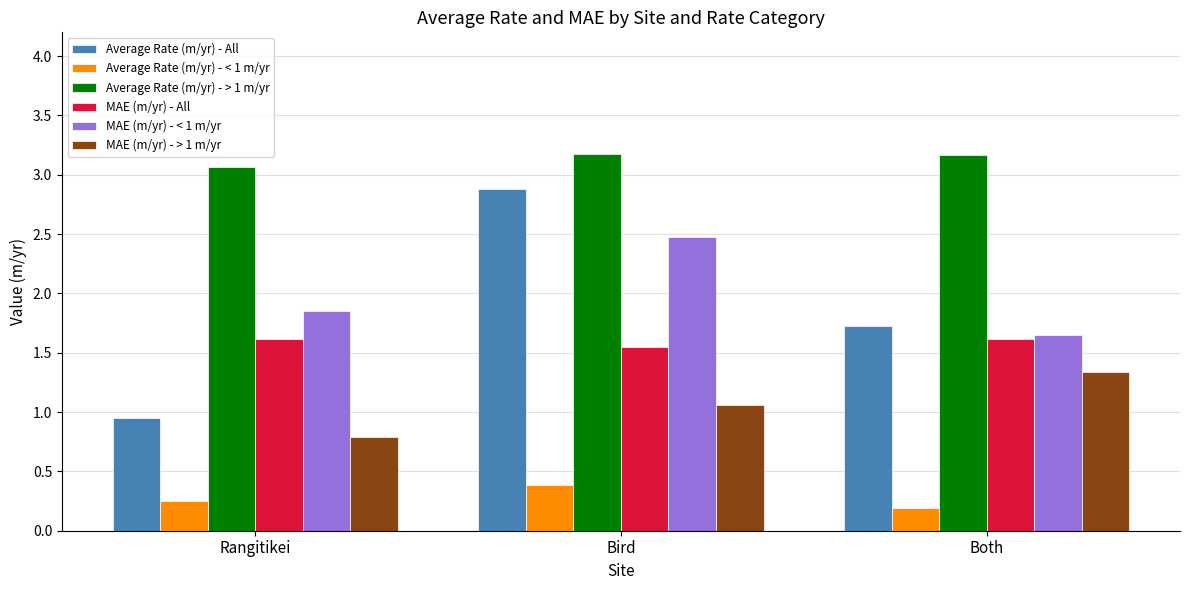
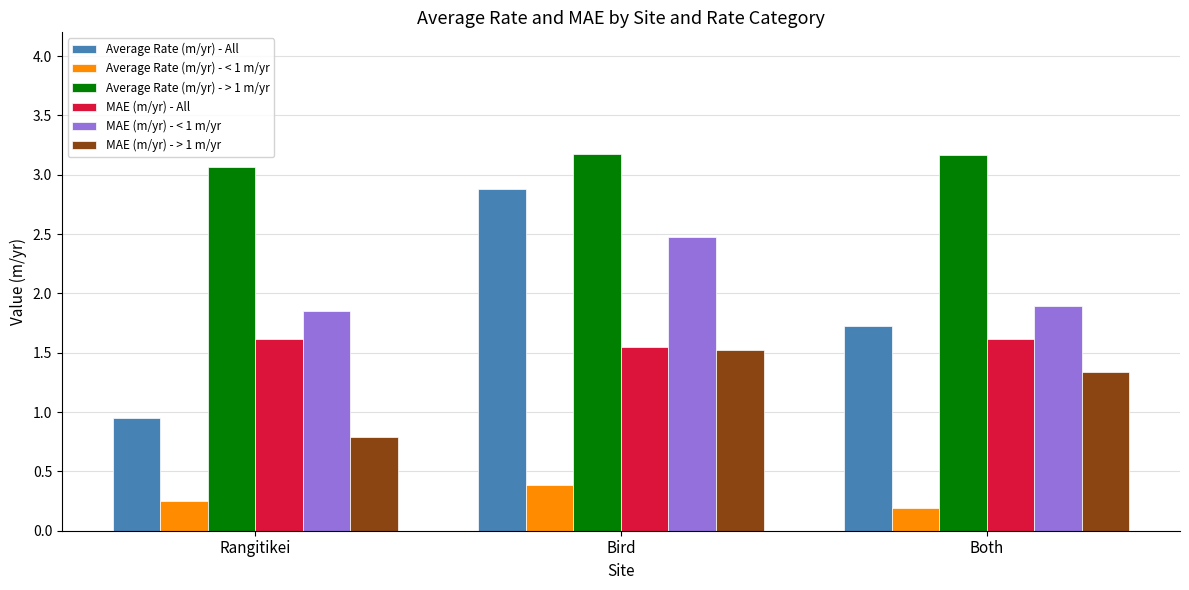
MAE (m/yr) - > 1 m/yr, Bird: 1.06 -> 1.52
MAE (m/yr) - < 1 m/yr, Both: 1.65 -> 1.90
